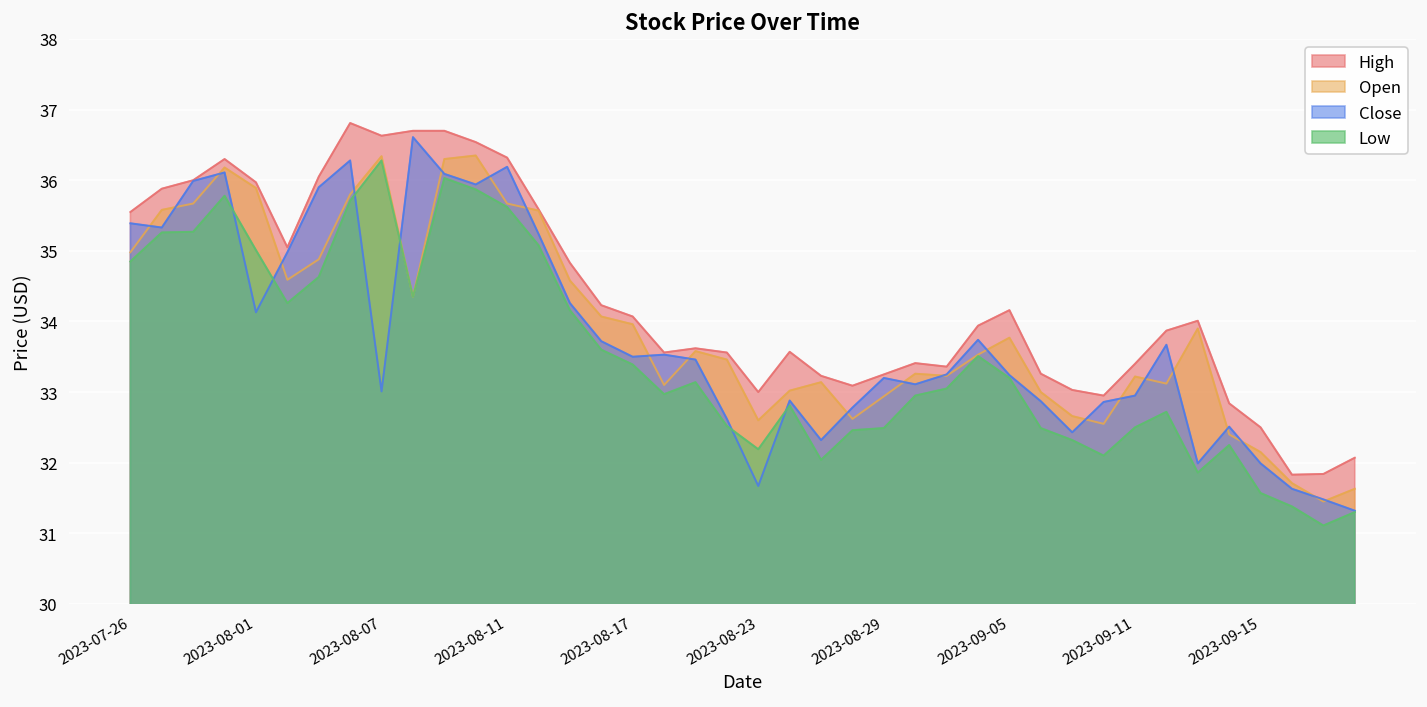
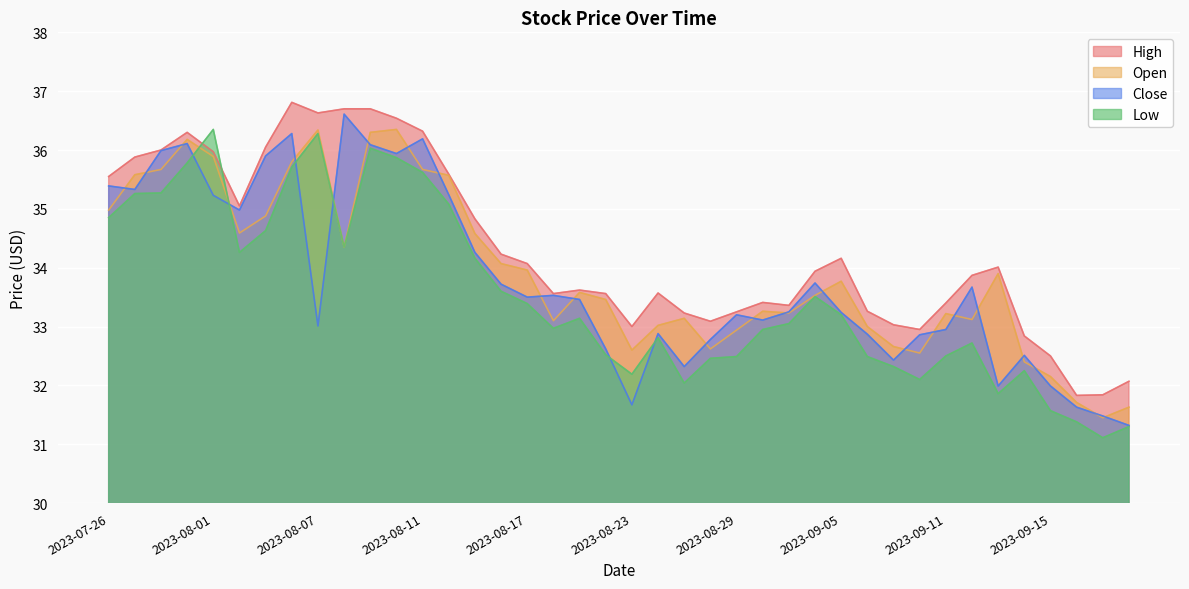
Close, 2023-08-01: 34.1 -> 35.2
Low, 2023-08-01: 35.0 -> 36.4
